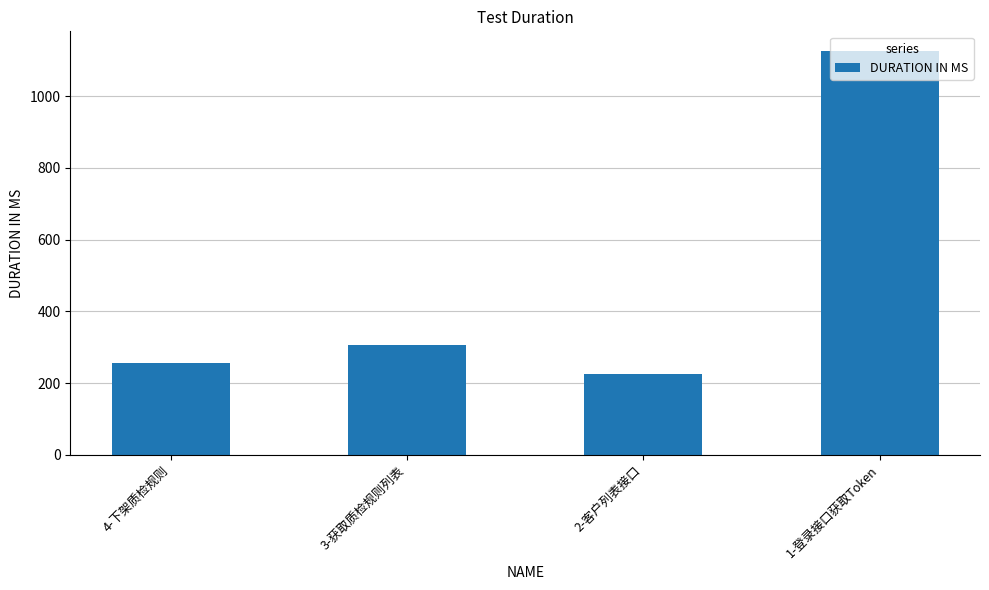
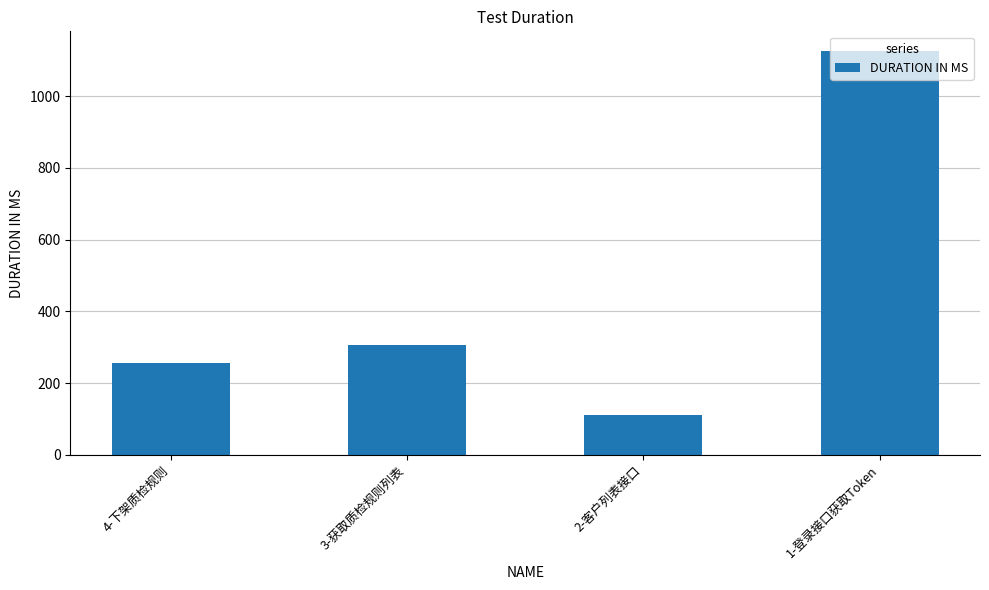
2-客户列表接口: 230 -> 110
